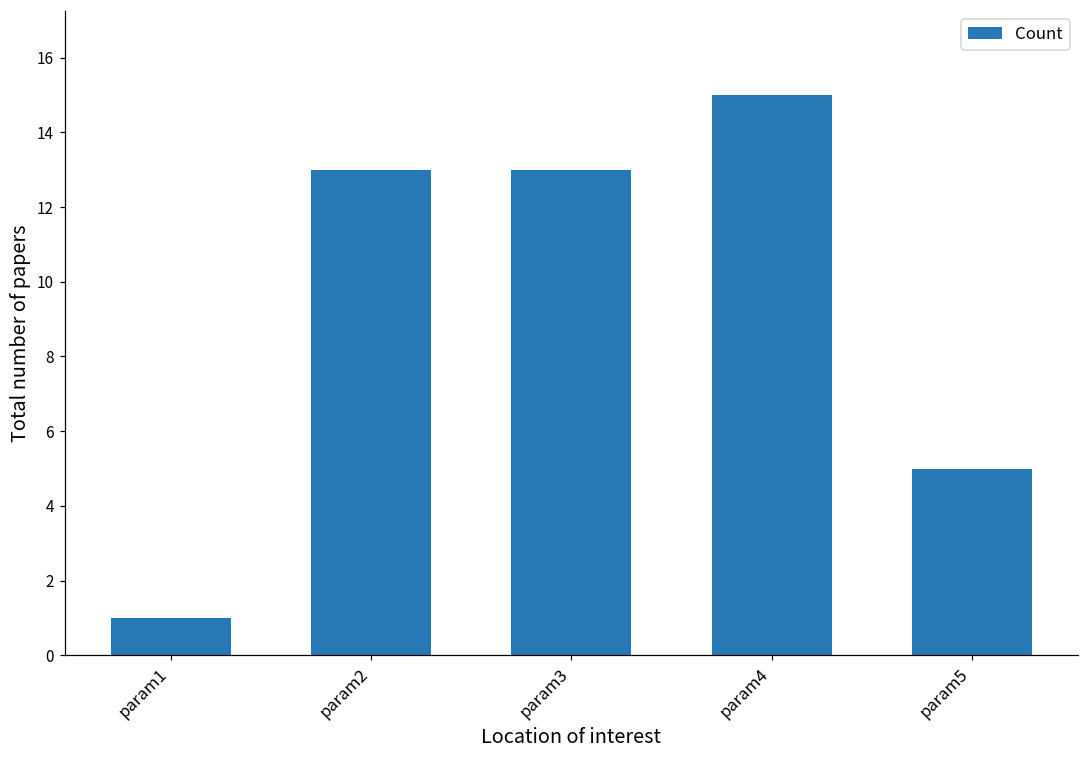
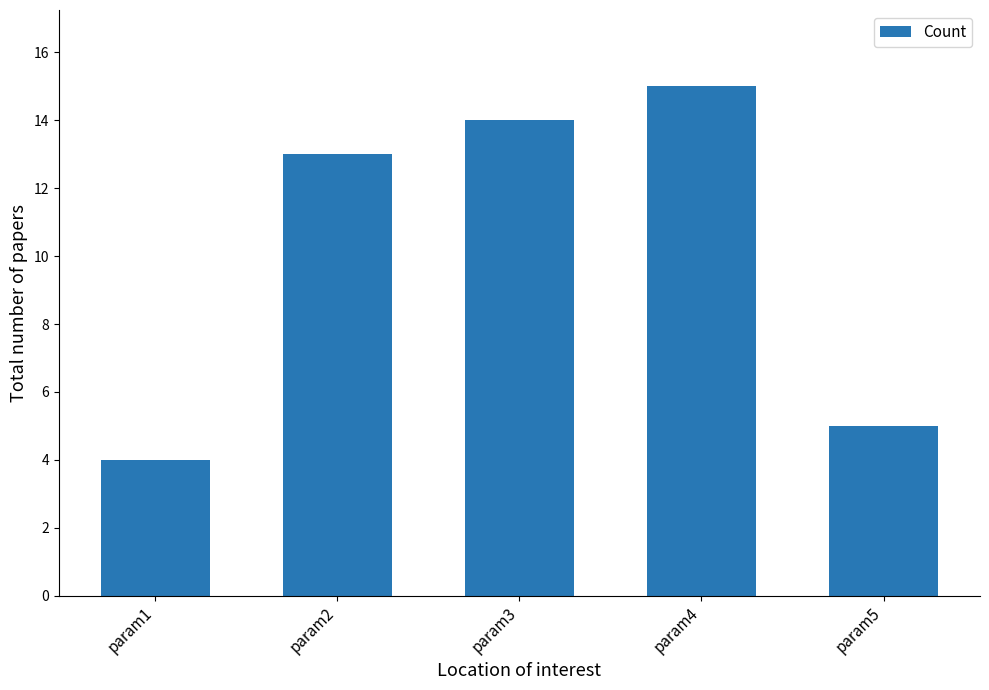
param1: 1 -> 4
param3: 13 -> 14
